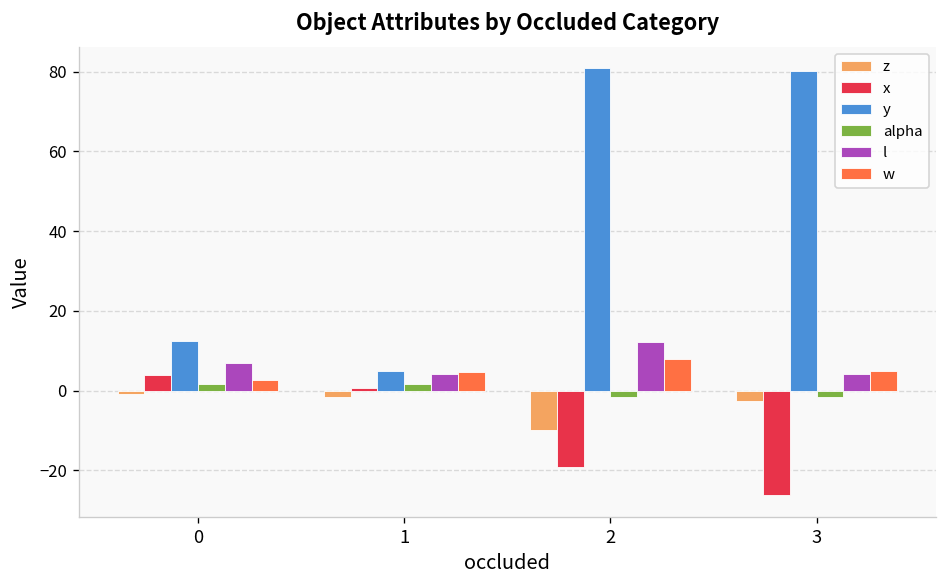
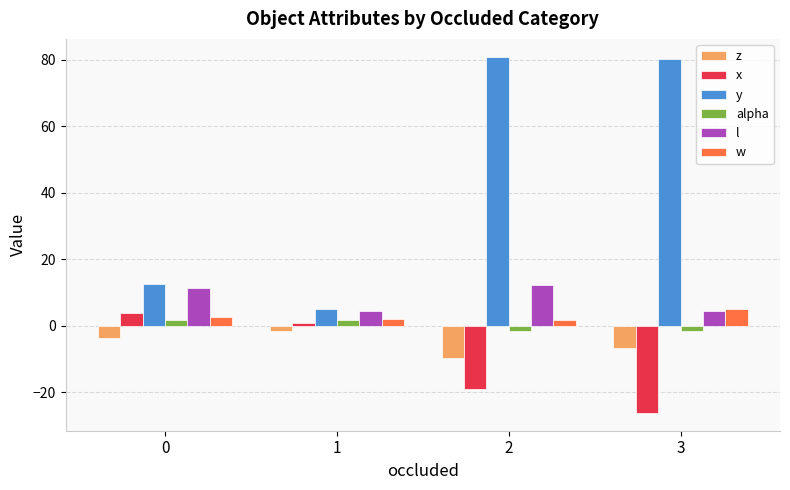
z, 0: -1 -> -4
l, 0: 7 -> 11
w, 1: 5 -> 2
w, 2: 8 -> 2
z, 3: -3 -> -7
